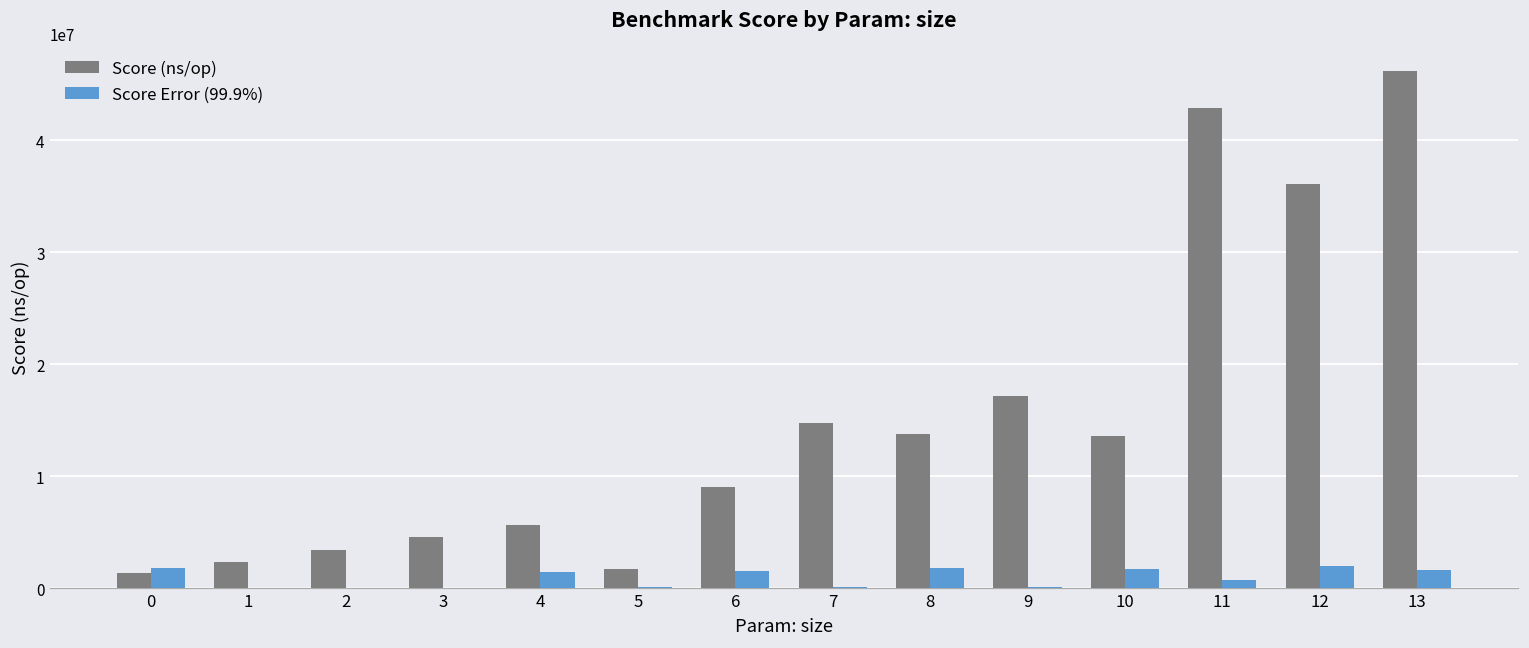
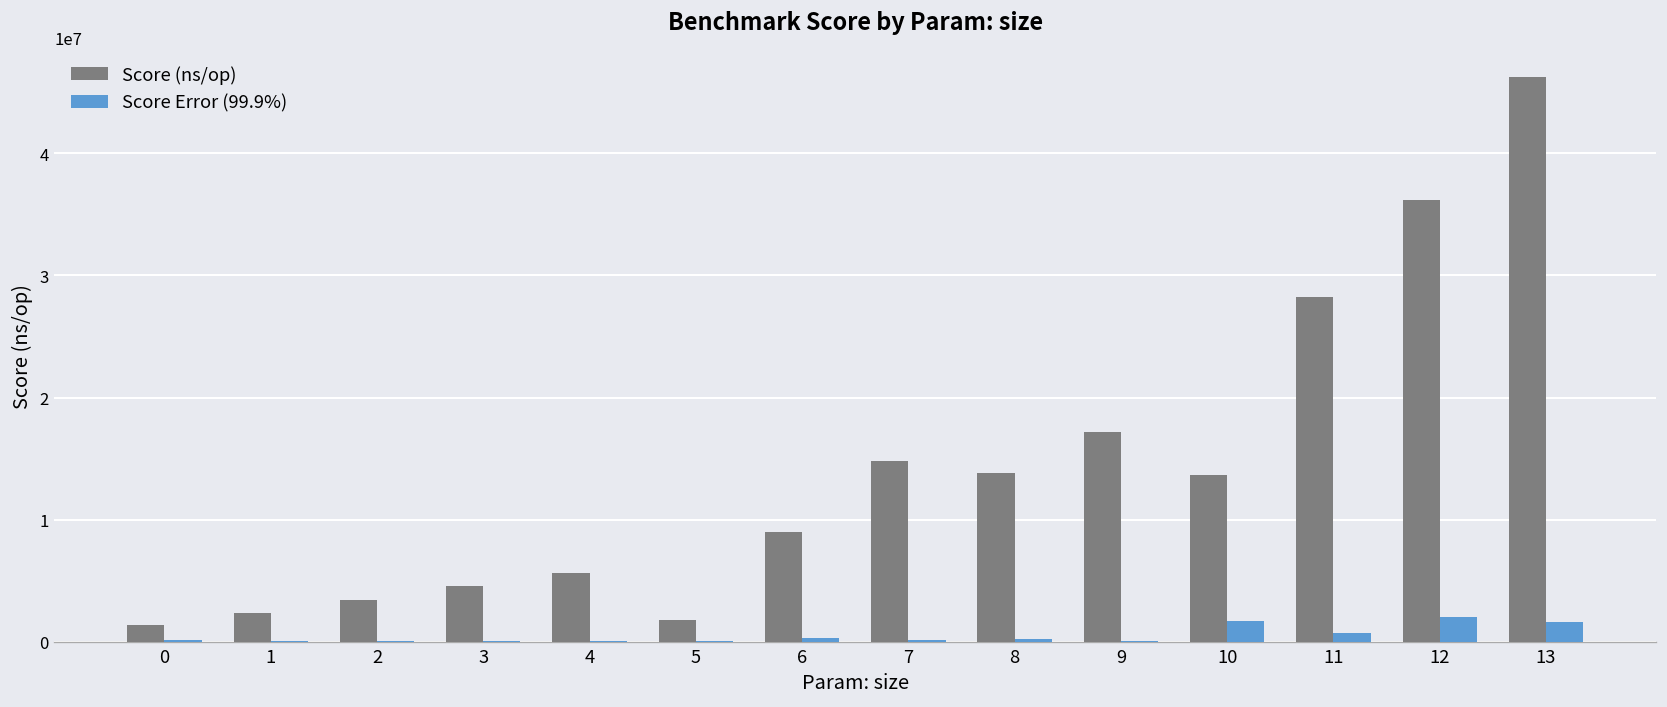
Score Error (99.9%), 0: 1800000 -> 100000
Score Error (99.9%), 4: 1500000 -> 100000
Score Error (99.9%), 6: 1500000 -> 300000
Score Error (99.9%), 8: 1800000 -> 200000
Score (ns/op), 11: 42900000 -> 28200000
